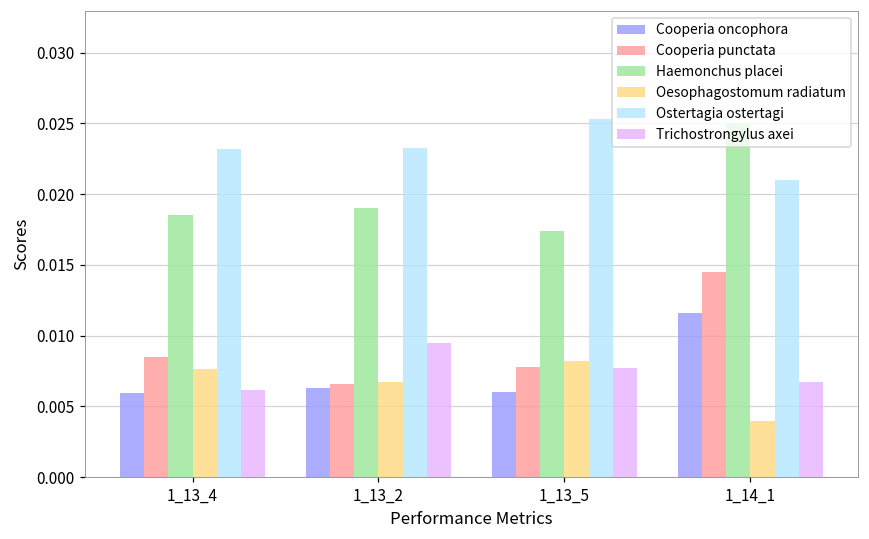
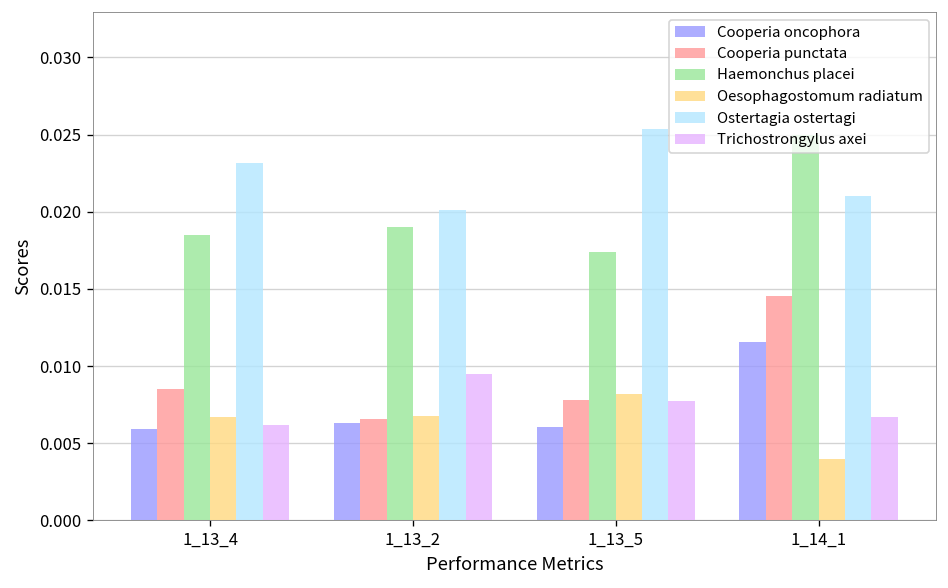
Oesophagostomum radiatum, 1_13_4: 0.0077 -> 0.0067
Ostertagia ostertagi, 1_13_2: 0.0233 -> 0.0201
